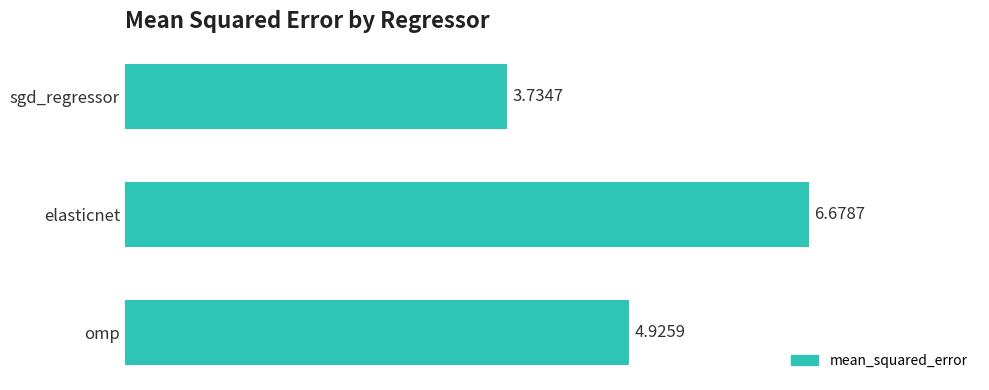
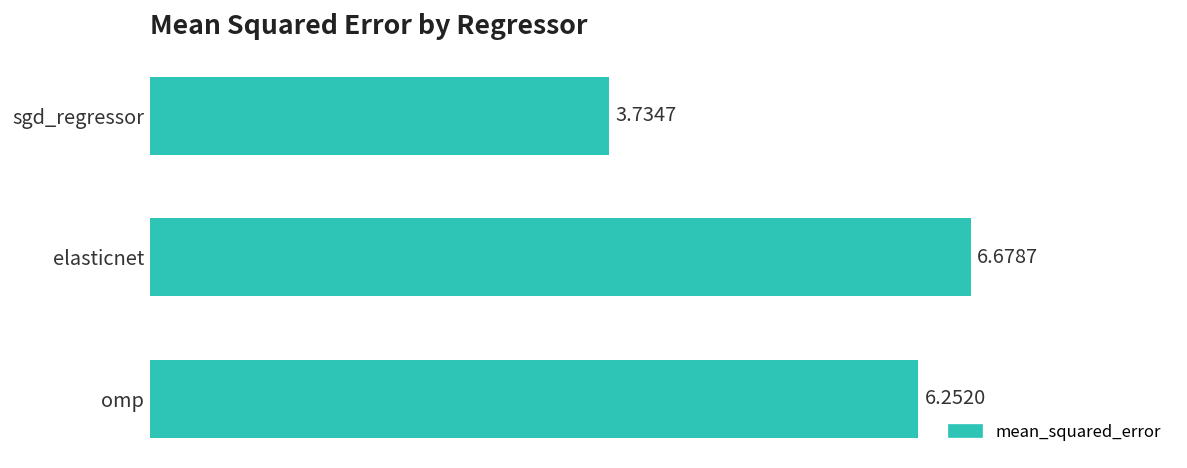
omp: 4.9259 -> 6.2520
